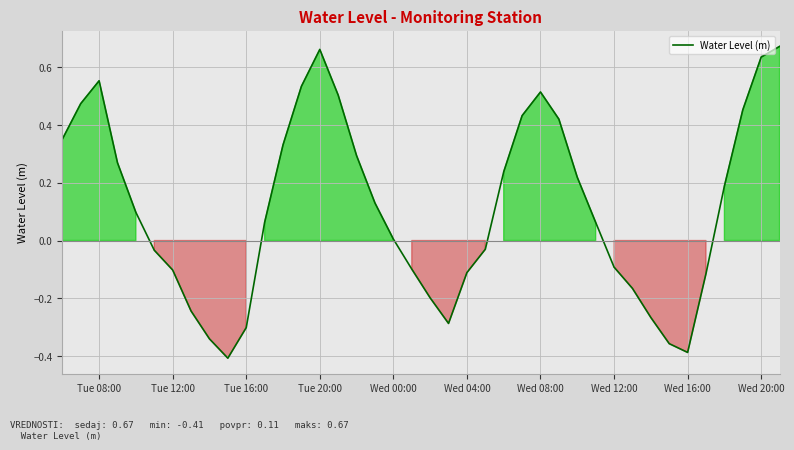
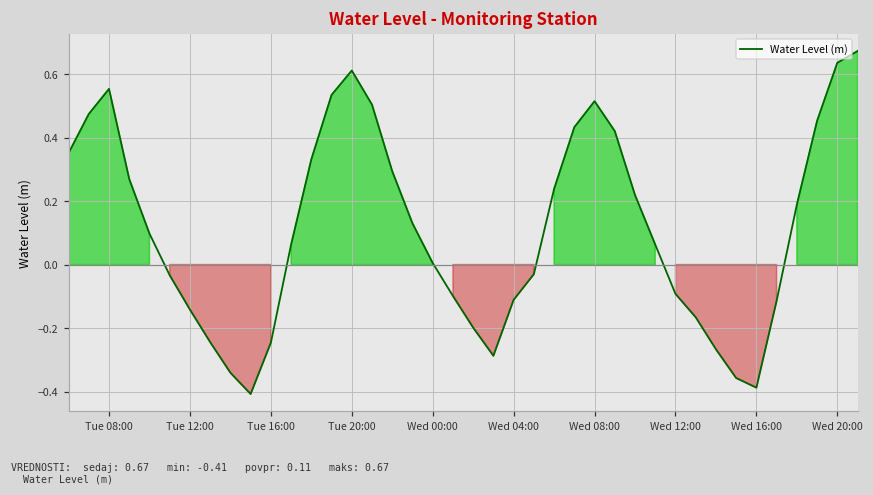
Tue 12:00: -0.10 -> -0.14
Tue 16:00: -0.30 -> -0.25
Tue 20:00: 0.66 -> 0.61
